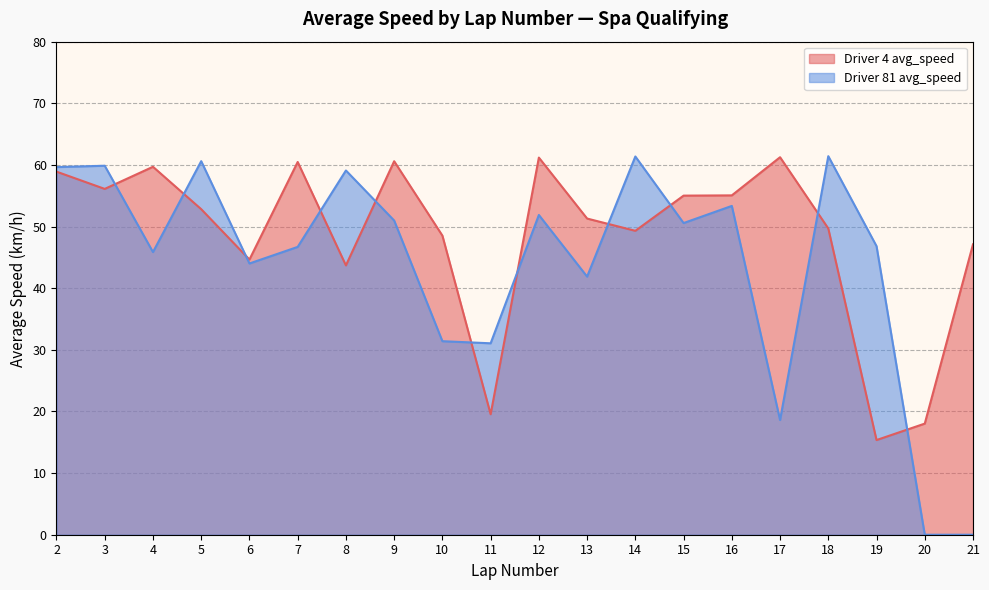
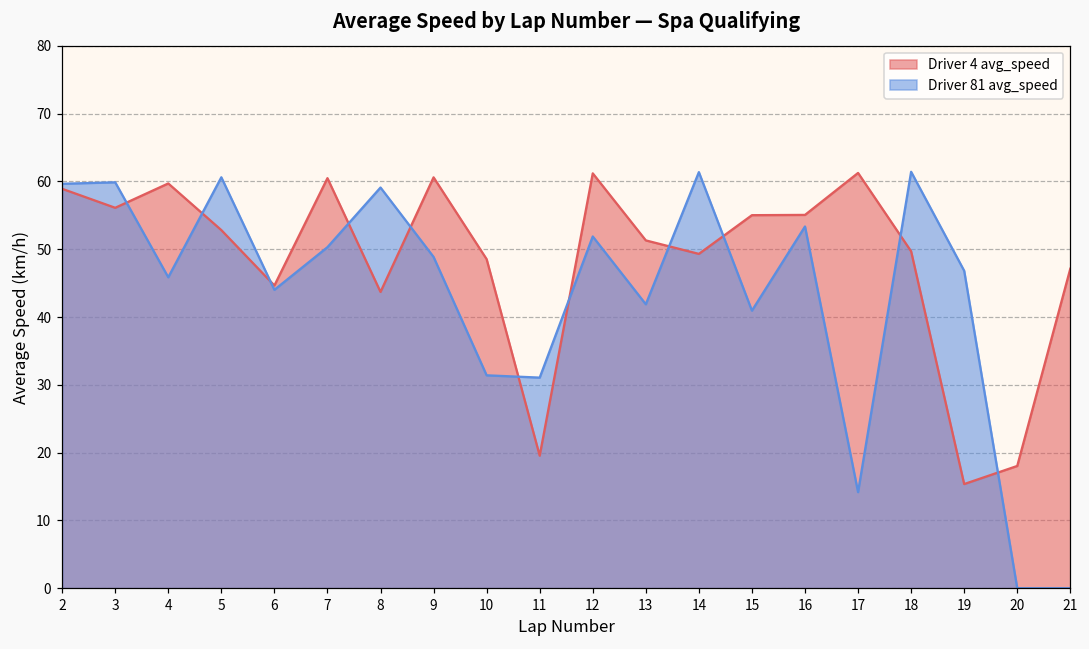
Driver 81 avg_speed, 7: 47 -> 50
Driver 81 avg_speed, 9: 51 -> 49
Driver 81 avg_speed, 15: 51 -> 41
Driver 81 avg_speed, 17: 19 -> 14
